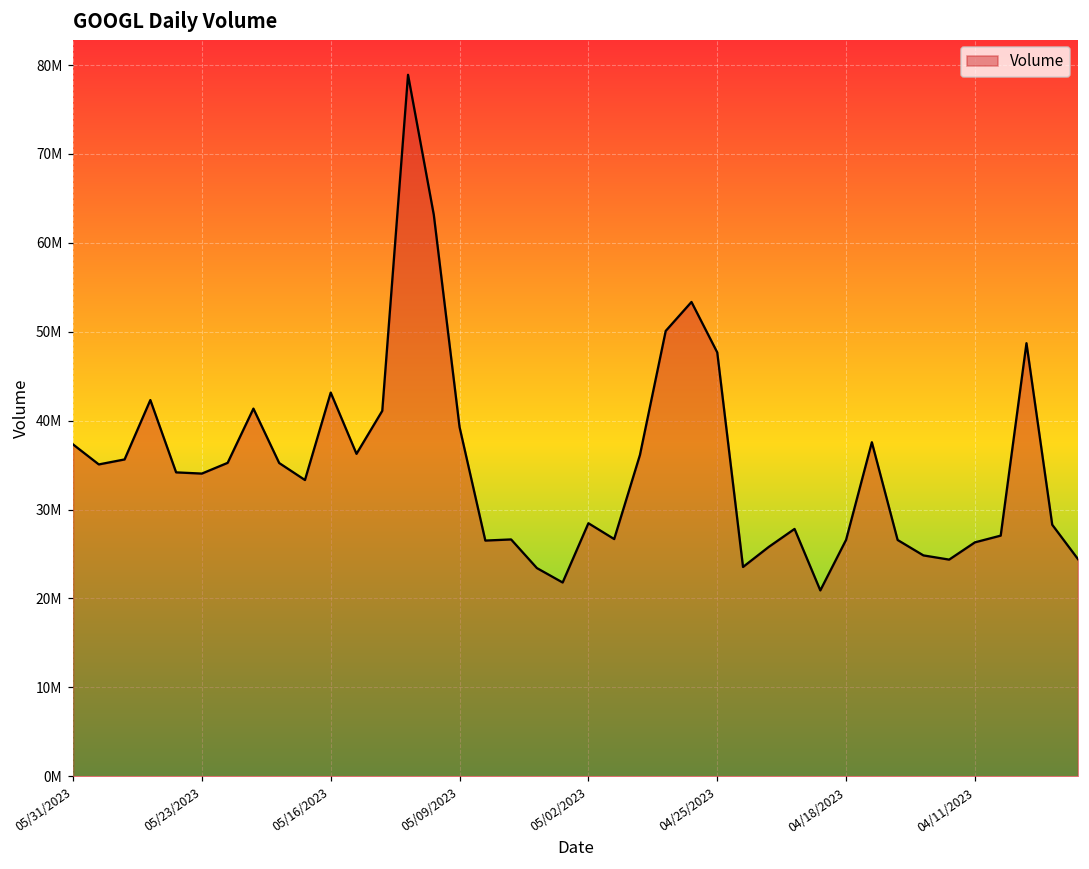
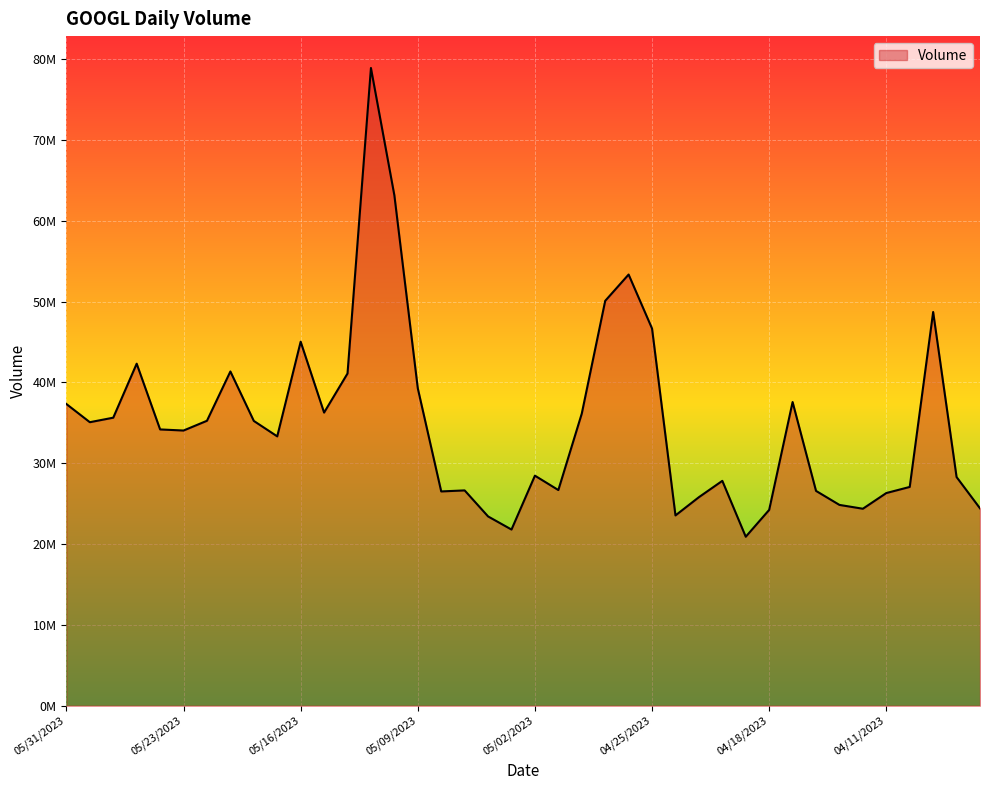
05/16/2023: 43000000 -> 45000000
04/25/2023: 48000000 -> 47000000
04/18/2023: 27000000 -> 24000000
